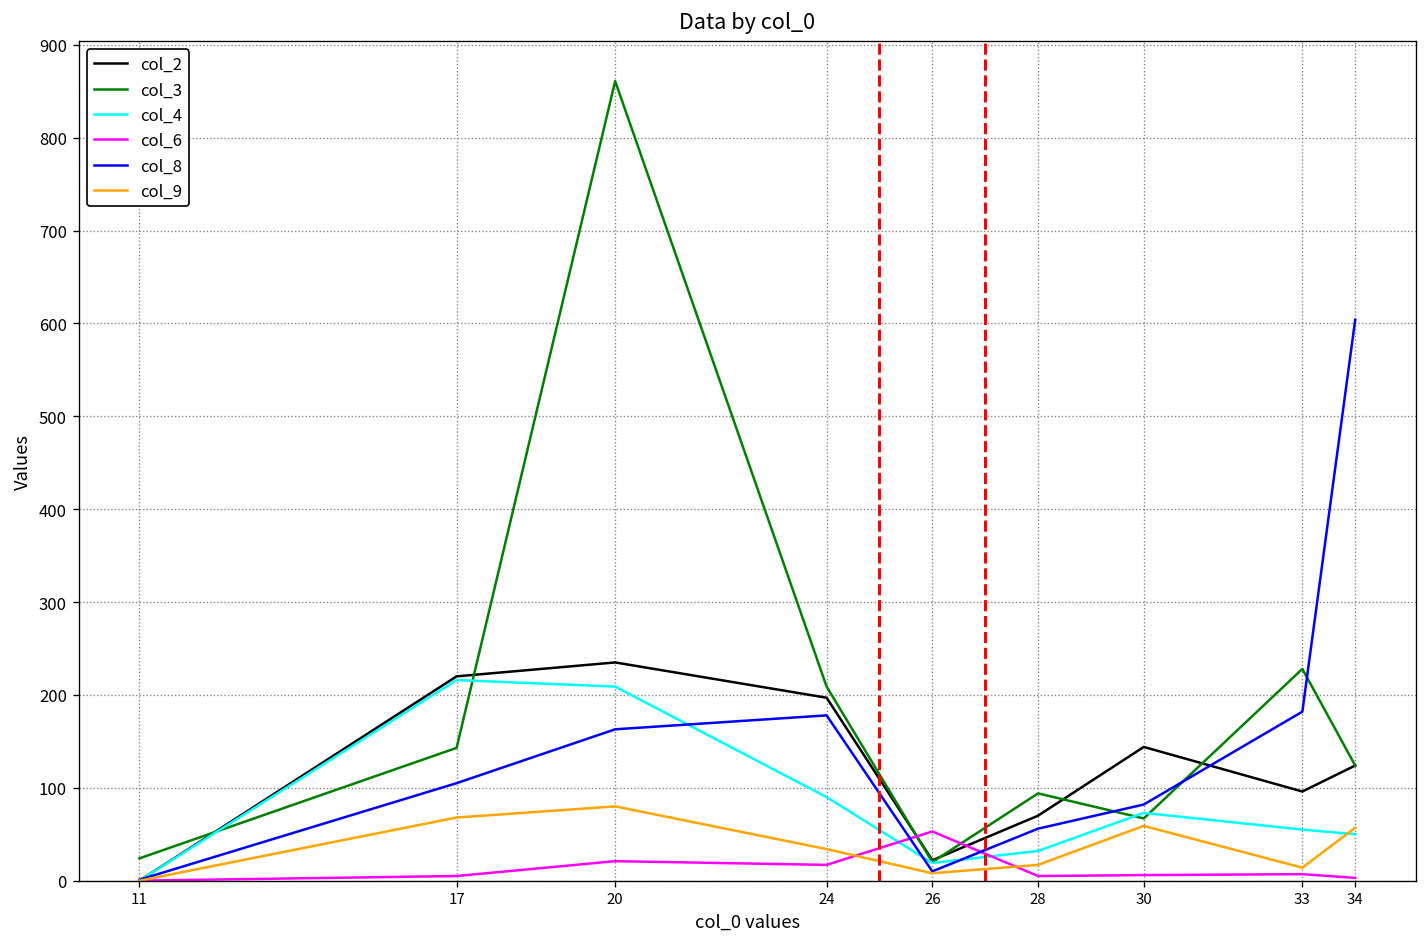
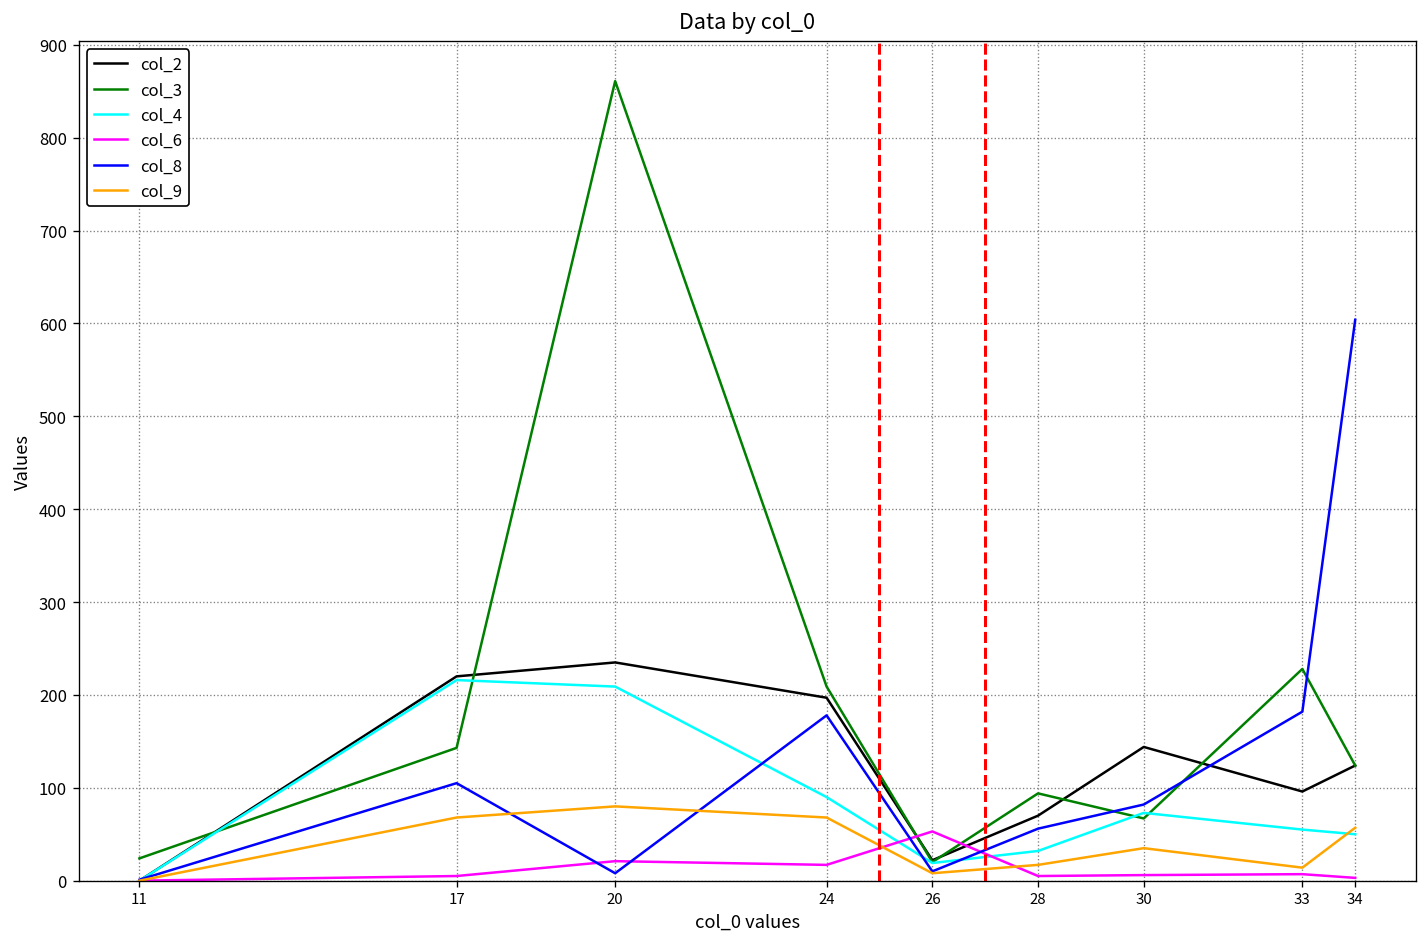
col_8, 20: 160 -> 10
col_9, 24: 30 -> 70
col_9, 30: 60 -> 40
